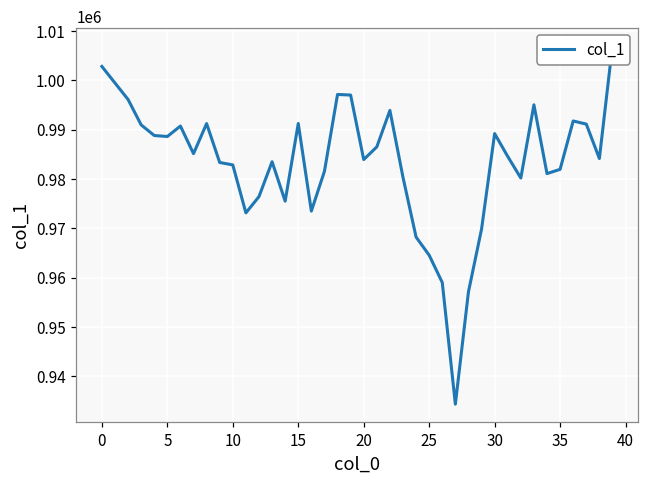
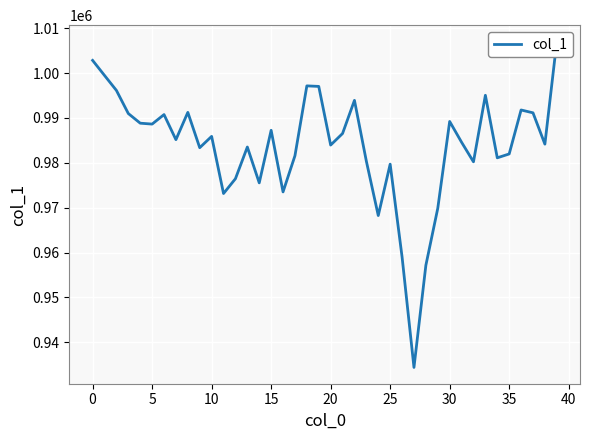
10: 983000 -> 986000
15: 991000 -> 987000
25: 965000 -> 980000
